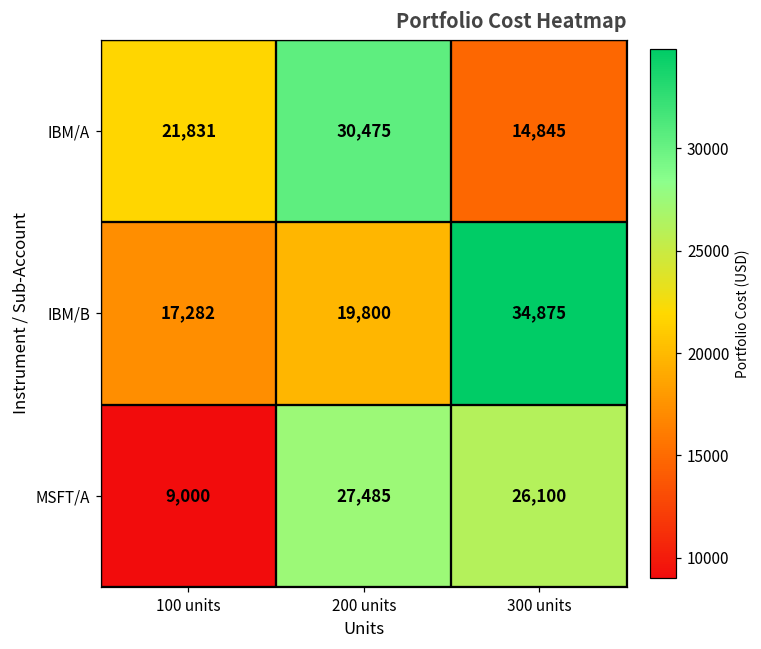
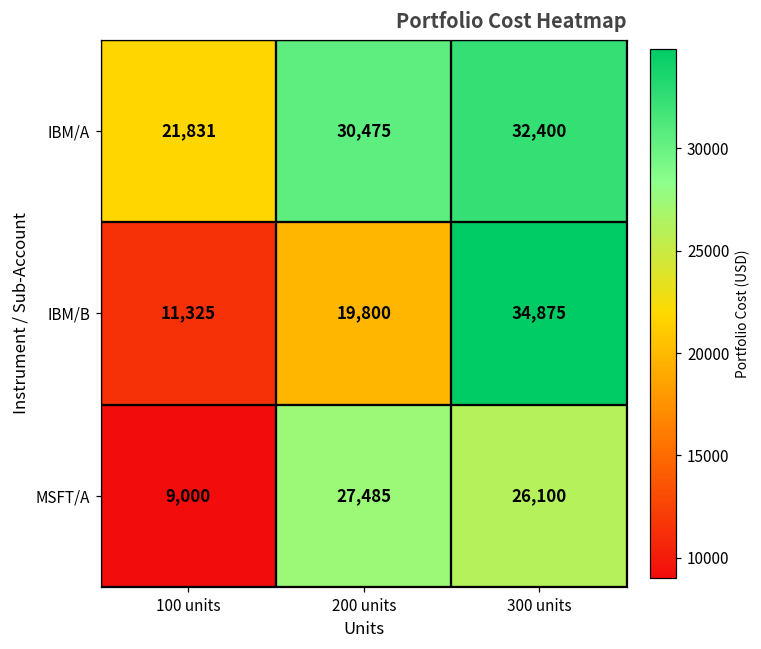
IBM/A, 300 units: 14,845 -> 32,400
IBM/B, 100 units: 17,282 -> 11,325
